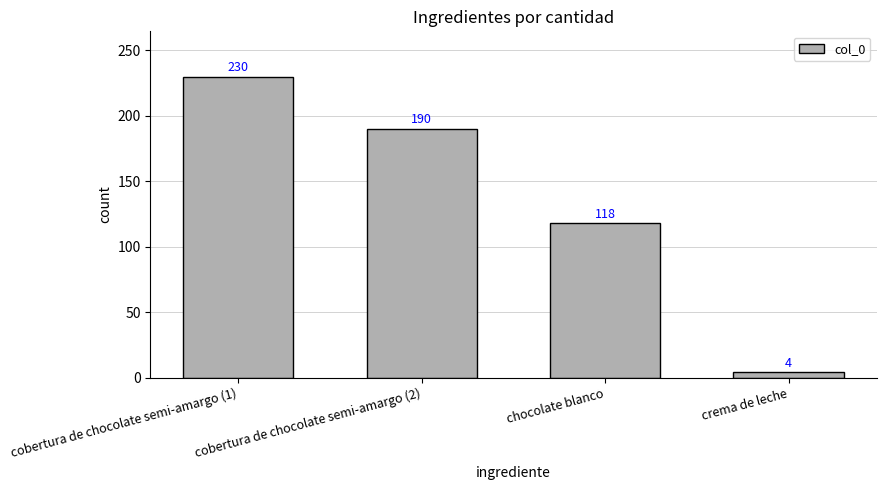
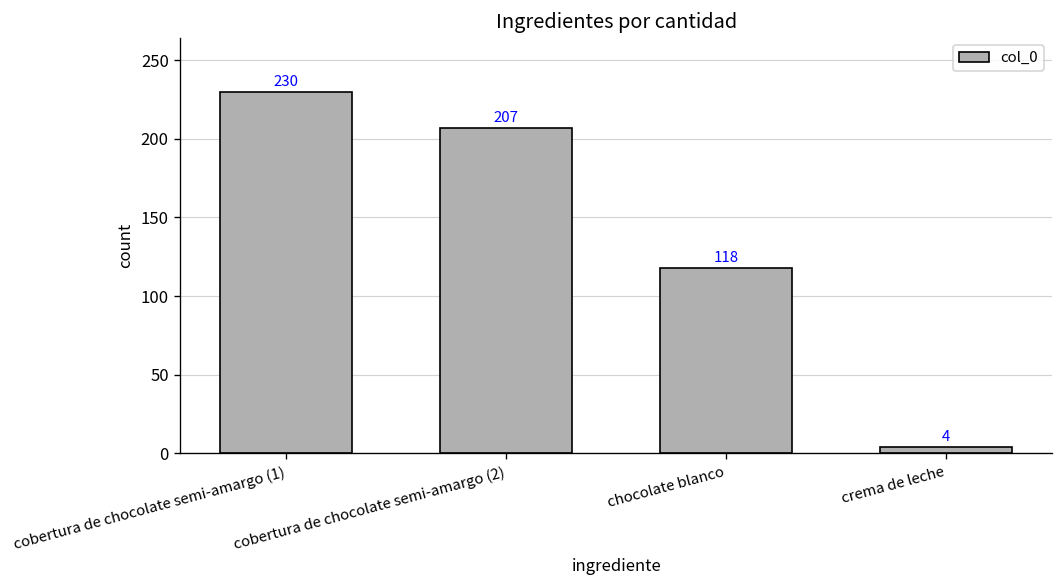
cobertura de chocolate semi-amargo (2): 190 -> 207
